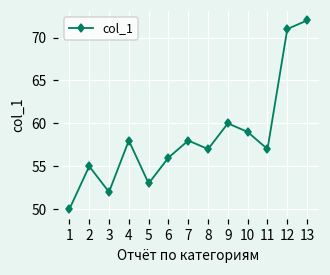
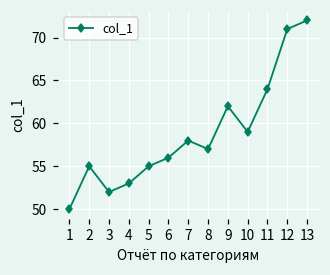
4: 58 -> 53
5: 53 -> 55
9: 60 -> 62
11: 57 -> 64
